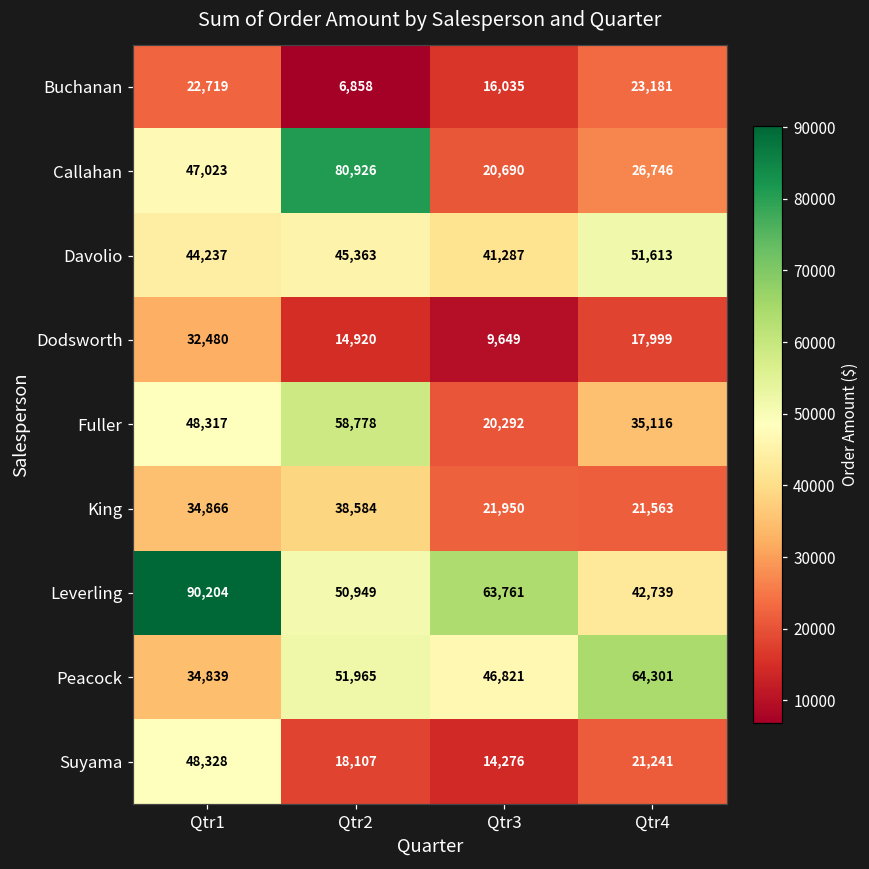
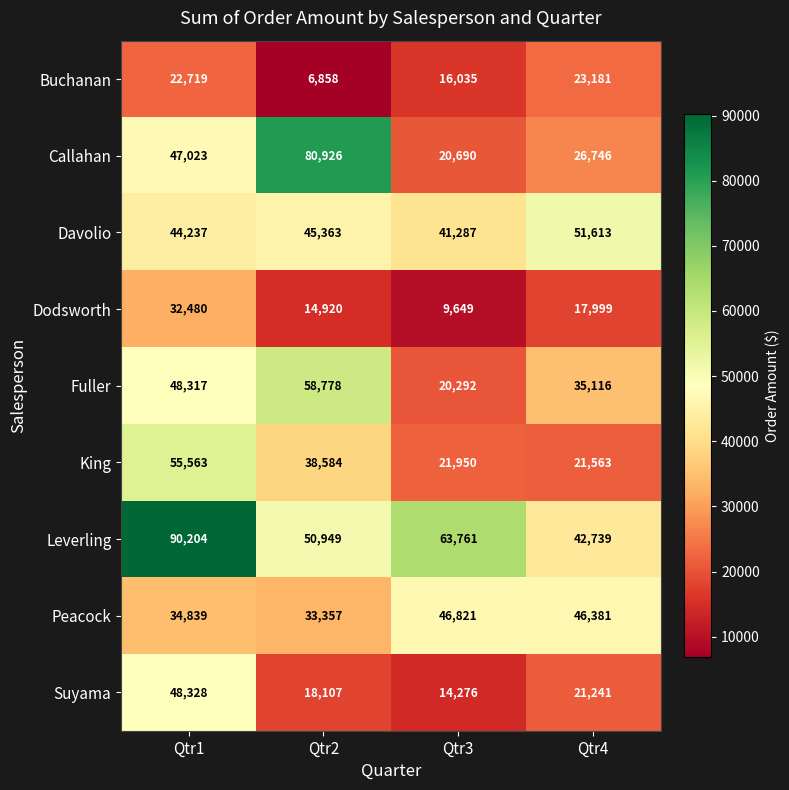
King, Qtr1: 34,866 -> 55,563
Peacock, Qtr2: 51,965 -> 33,357
Peacock, Qtr4: 64,301 -> 46,381
